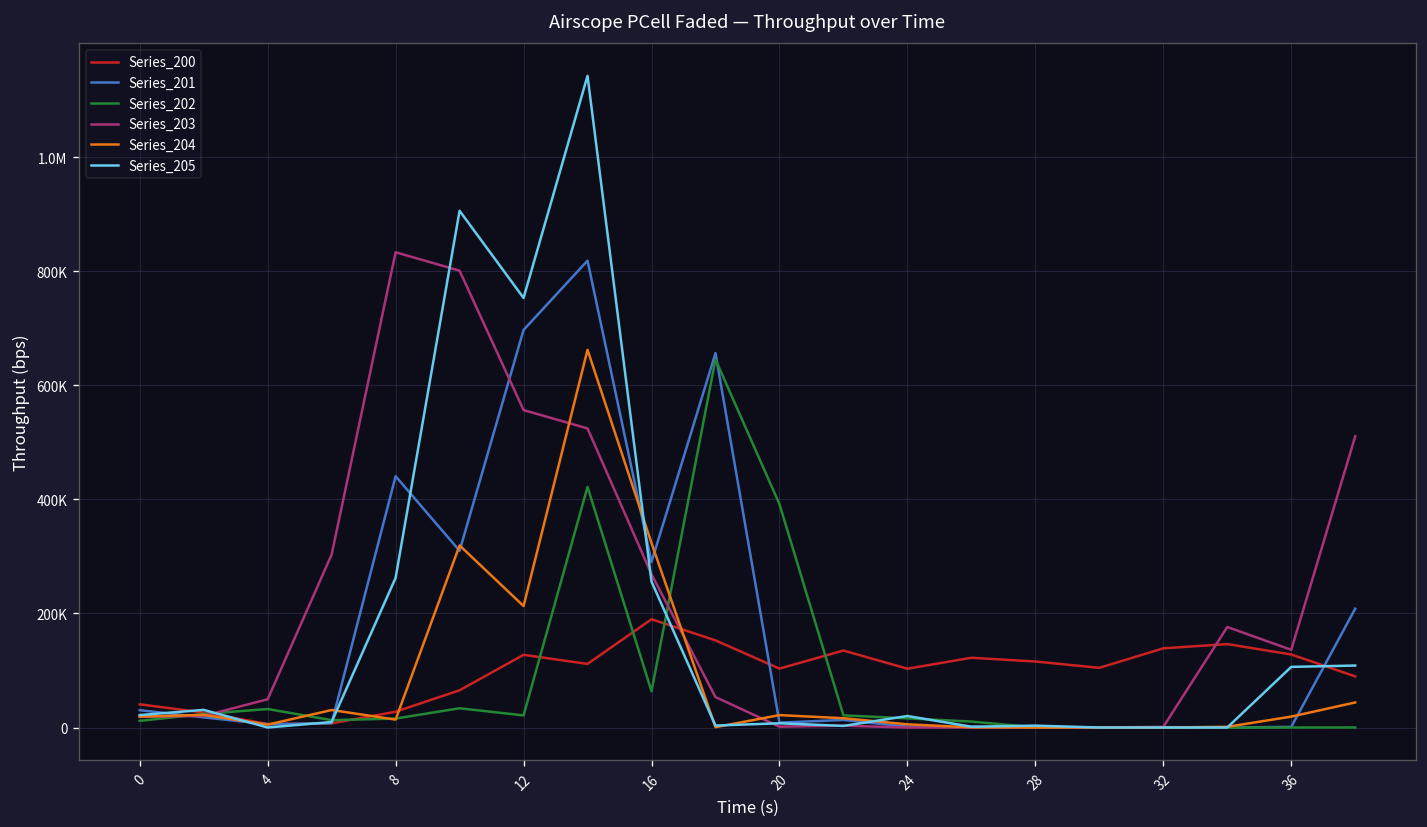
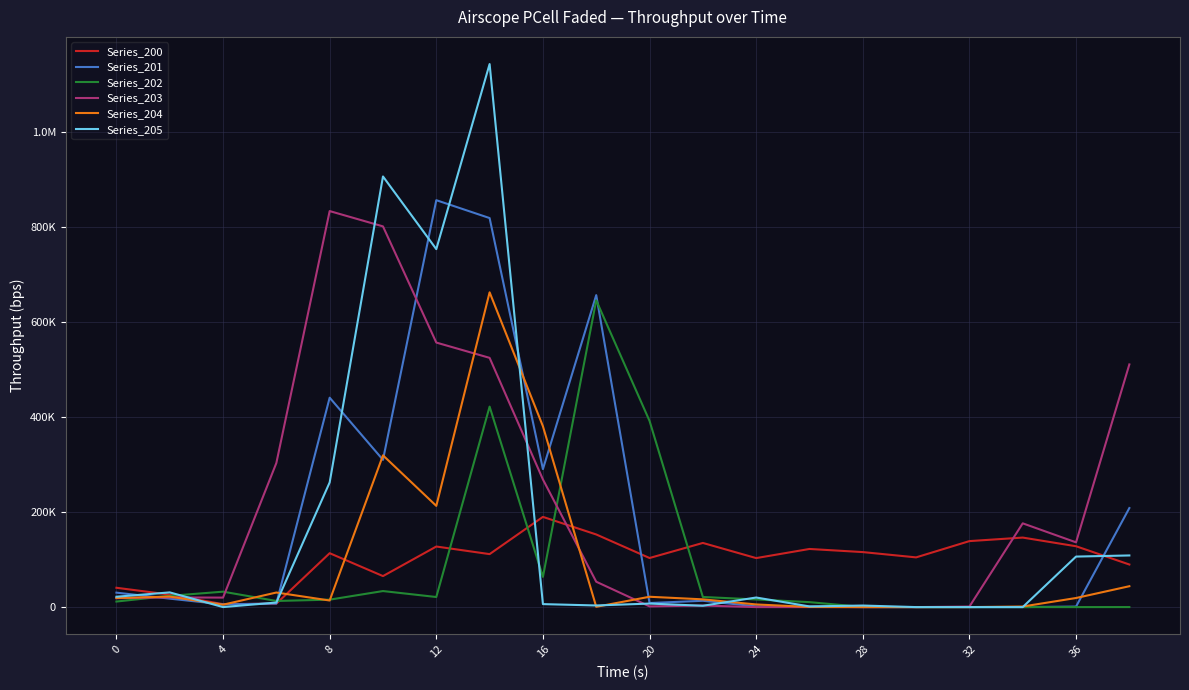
Series_203, 4: 50000 -> 20000
Series_200, 8: 30000 -> 110000
Series_201, 12: 700000 -> 860000
Series_204, 16: 320000 -> 380000
Series_205, 16: 260000 -> 10000
